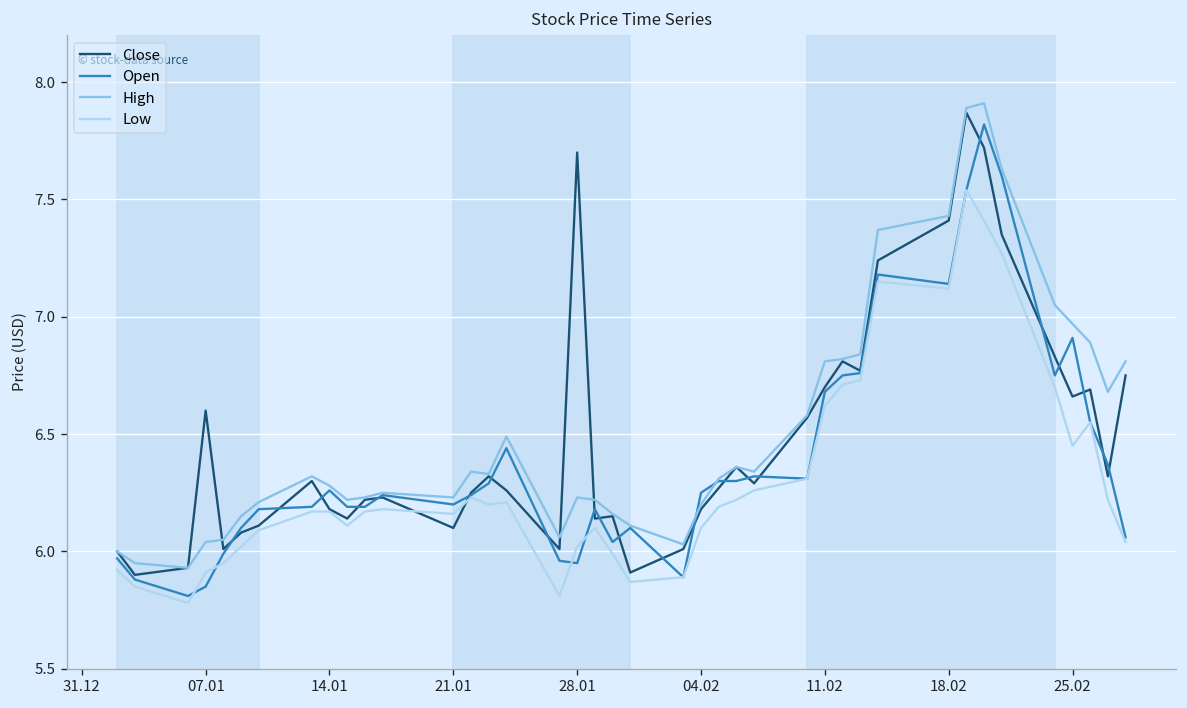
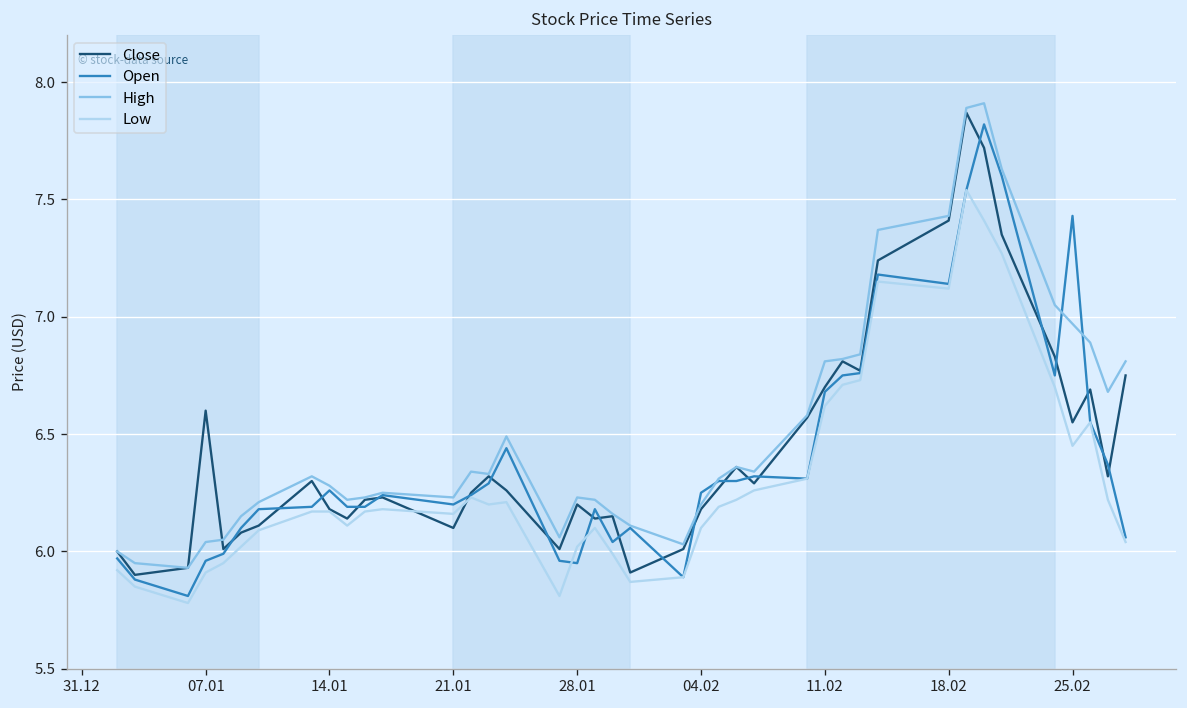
Open, 07.01: 5.85 -> 5.96
Close, 28.01: 7.7 -> 6.2
Close, 25.02: 6.66 -> 6.55
Open, 25.02: 6.91 -> 7.43
